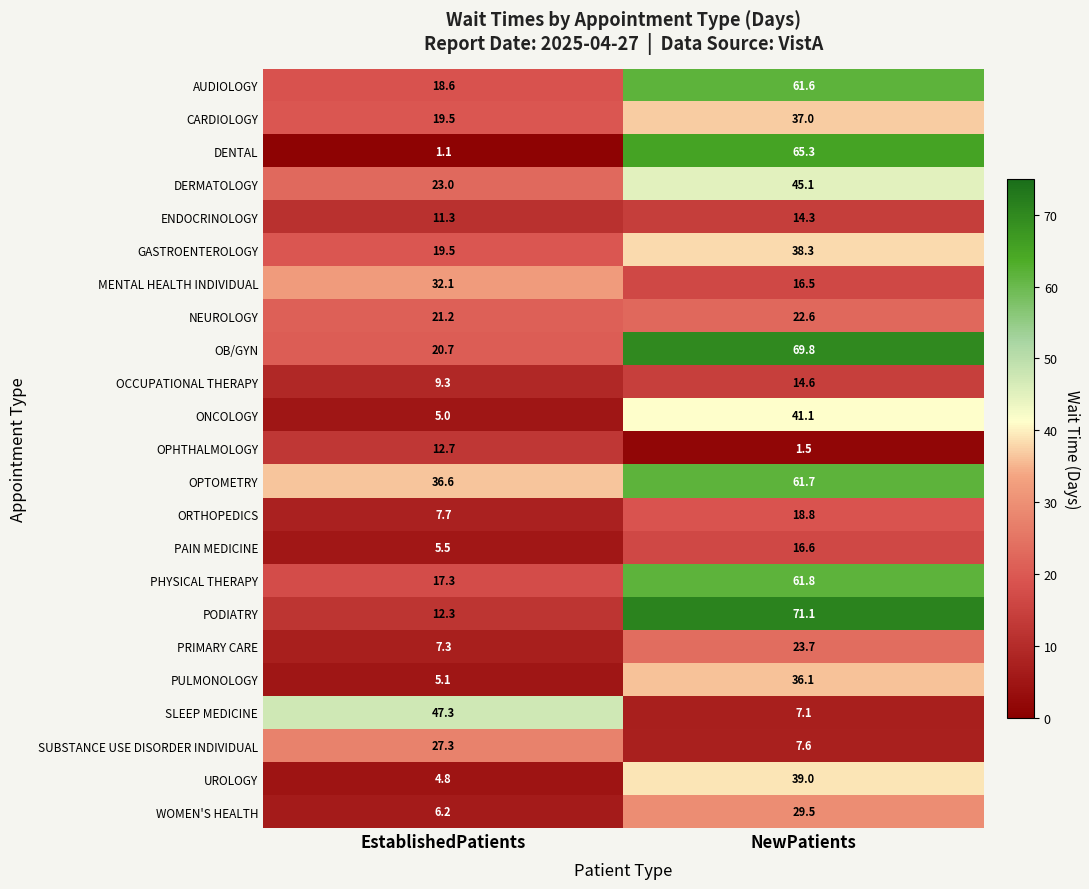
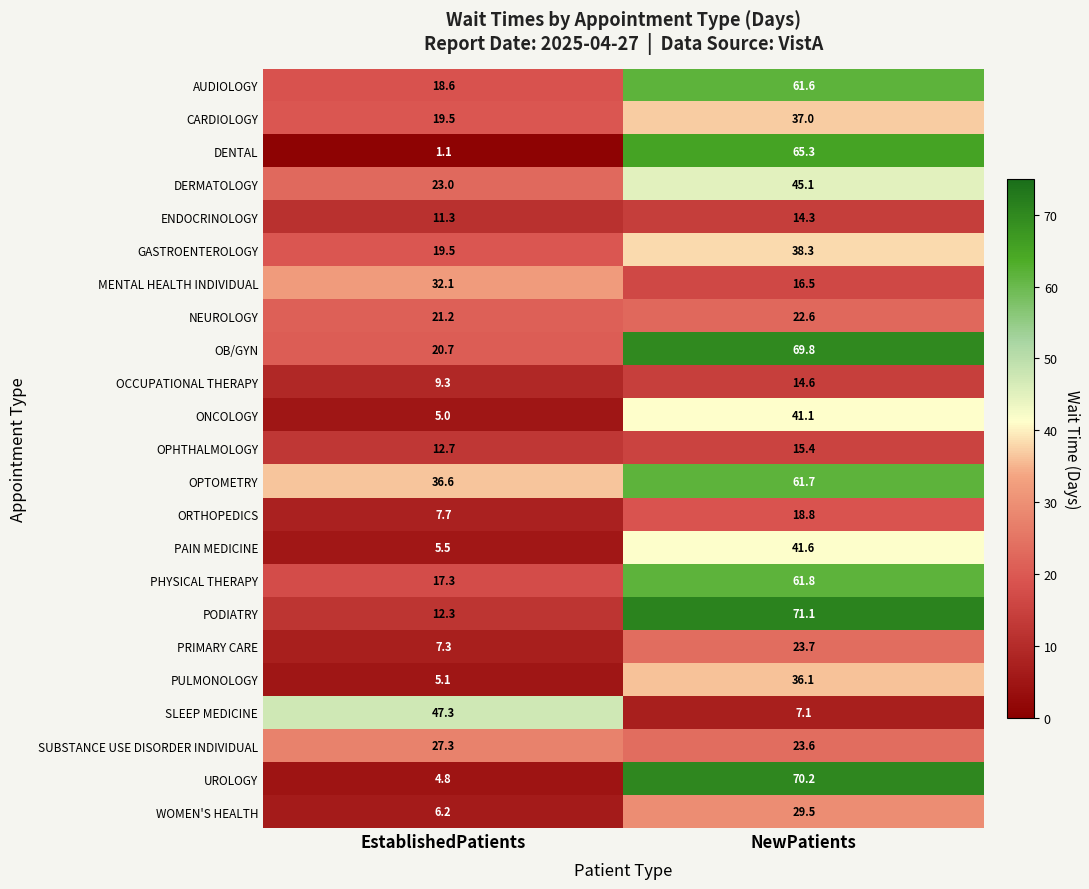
OPHTHALMOLOGY, NewPatients: 1.5 -> 15.4
PAIN MEDICINE, NewPatients: 16.6 -> 41.6
SUBSTANCE USE DISORDER INDIVIDUAL, NewPatients: 7.6 -> 23.6
UROLOGY, NewPatients: 39.0 -> 70.2
